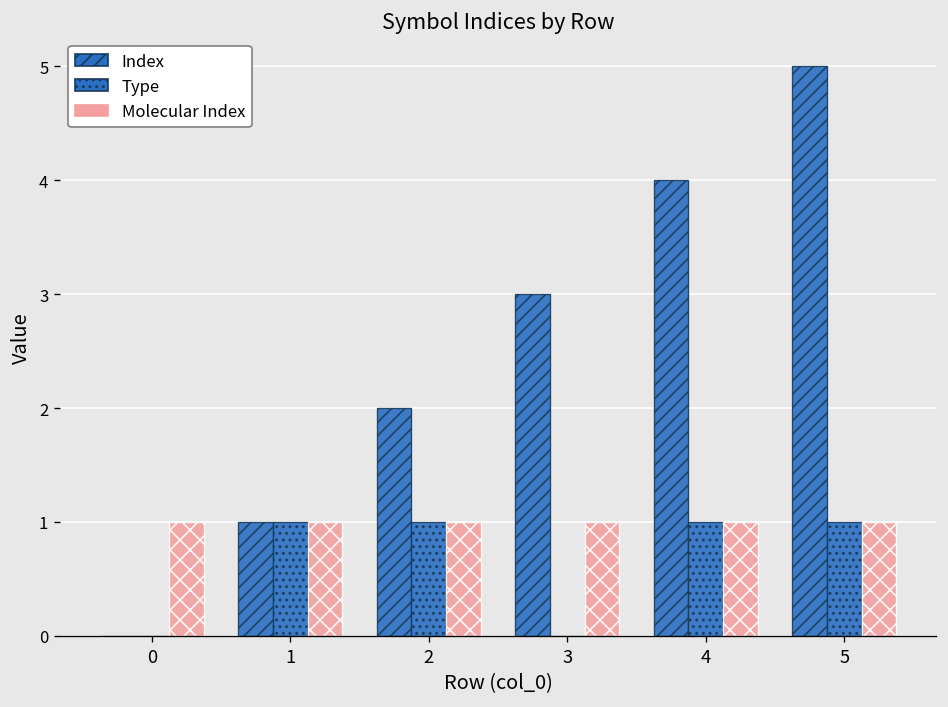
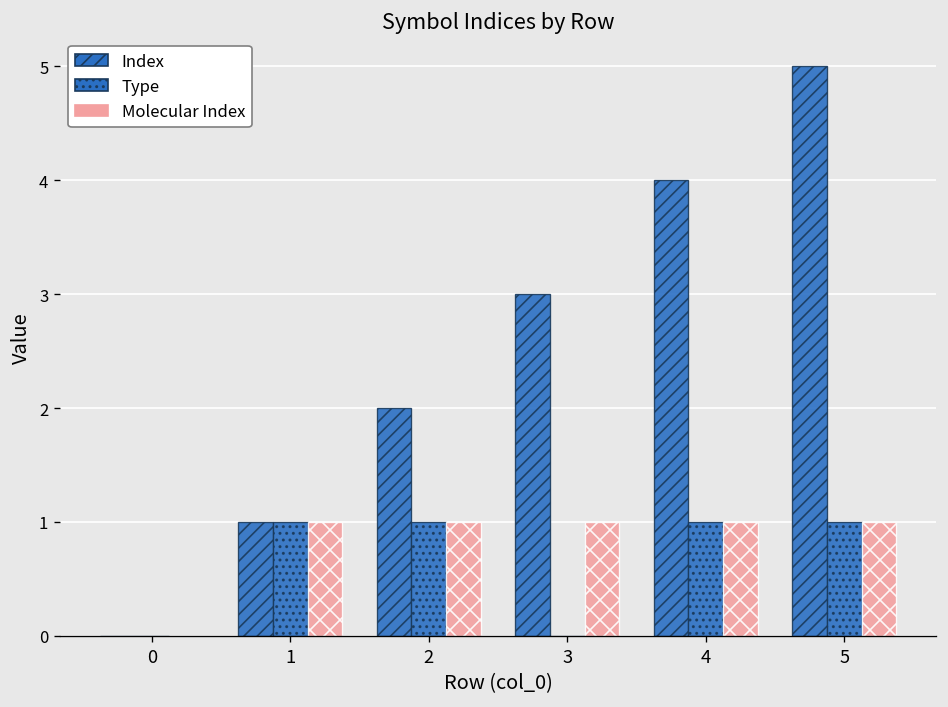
Molecular Index, 0: 1 -> 0
